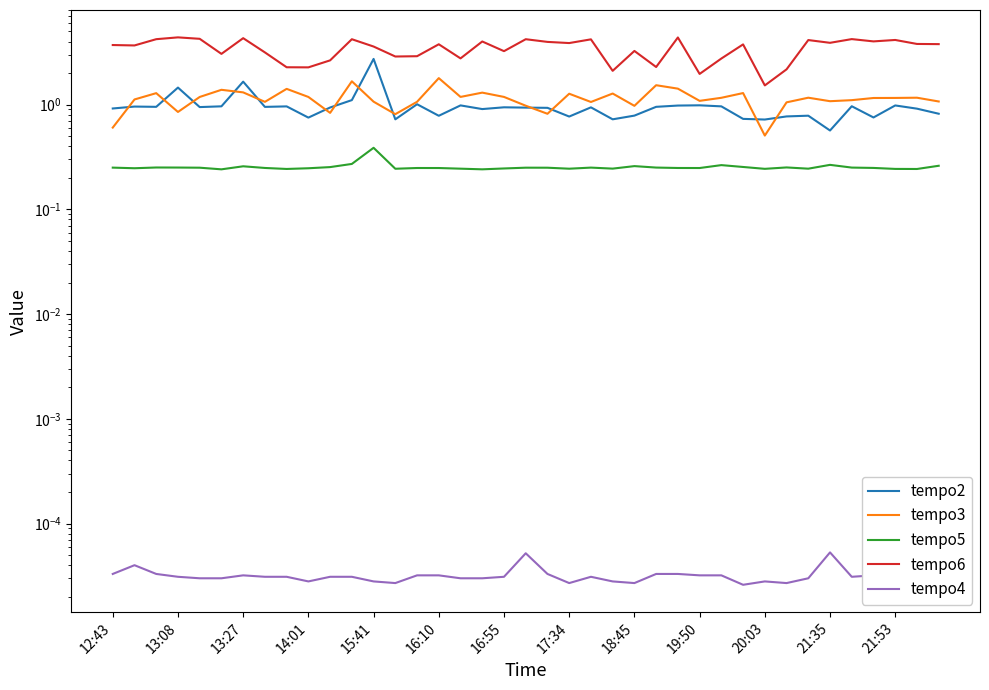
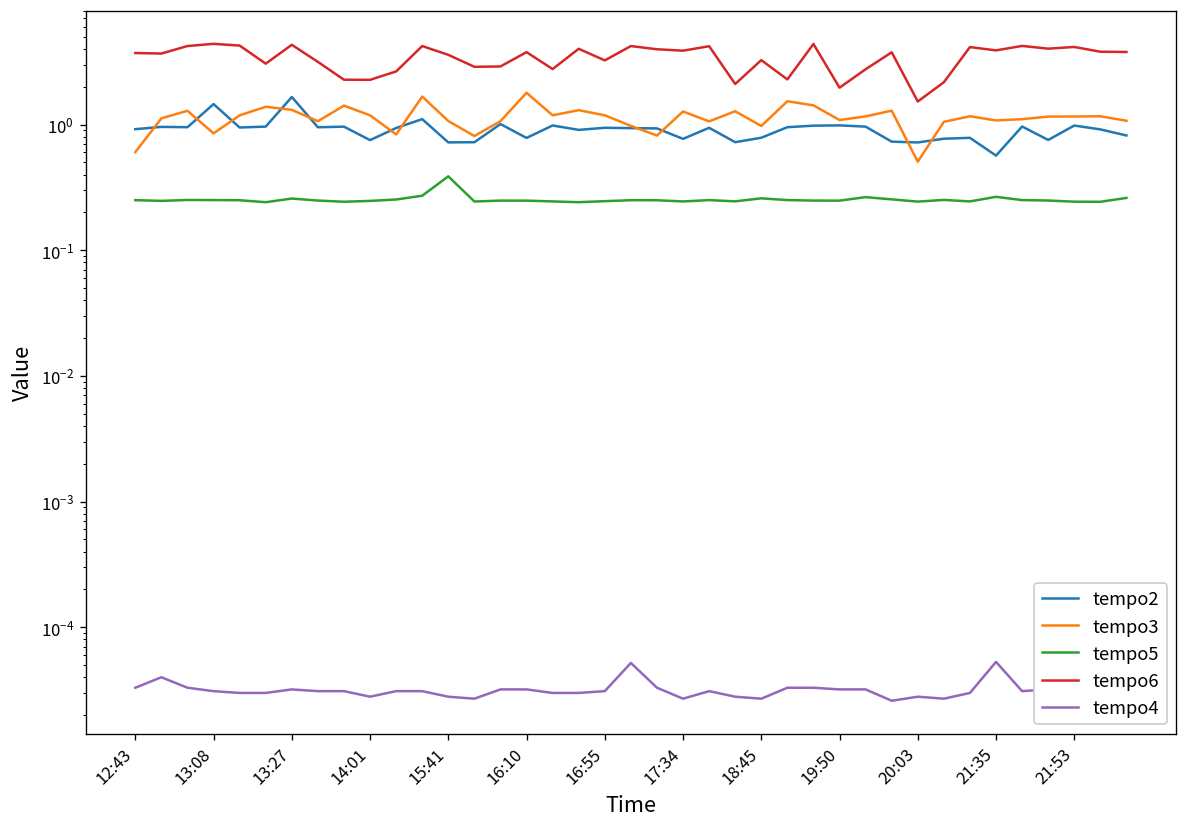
tempo2, 15:41: 2.7 -> 0.7
